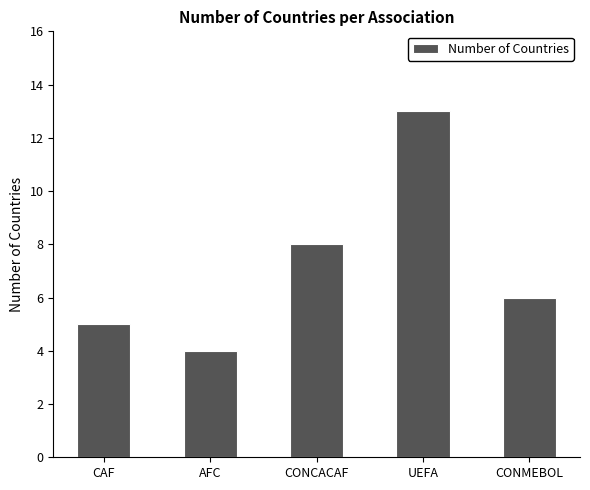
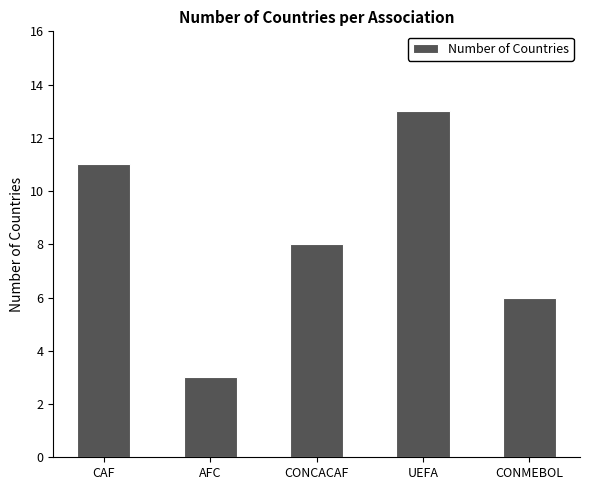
CAF: 5 -> 11
AFC: 4 -> 3
